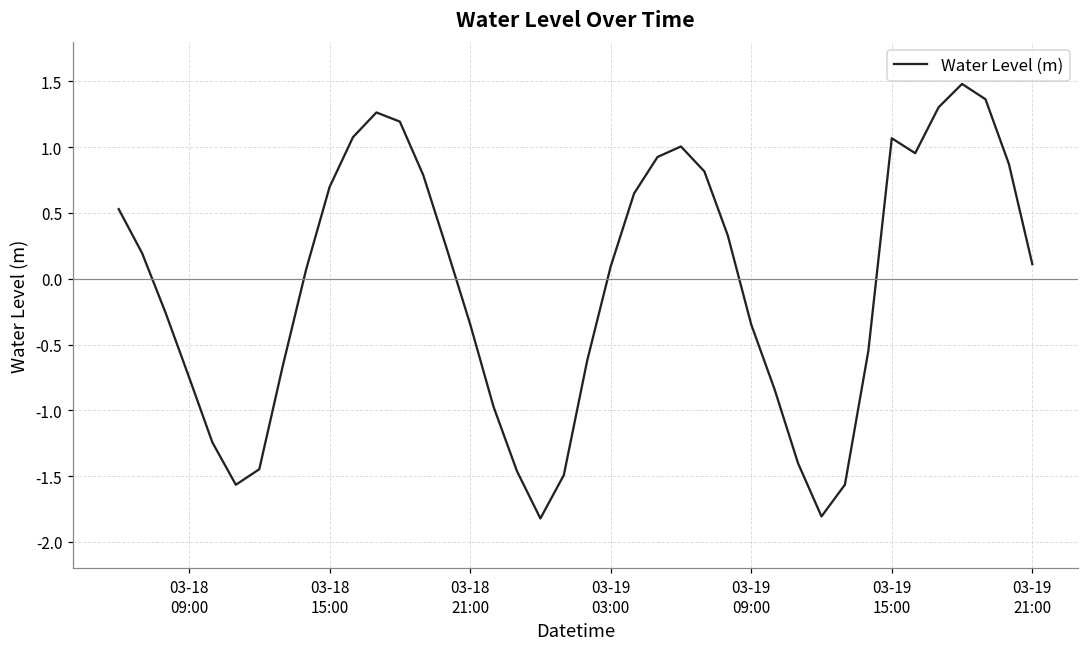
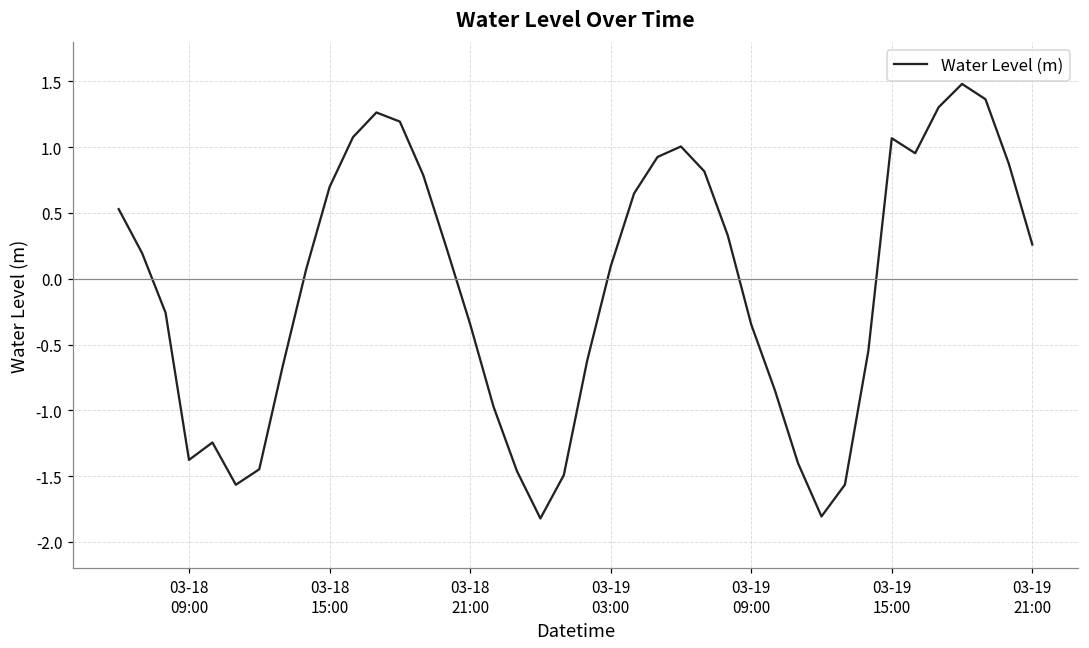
03-18 09:00: -0.75 -> -1.38
03-19 21:00: 0.11 -> 0.26
